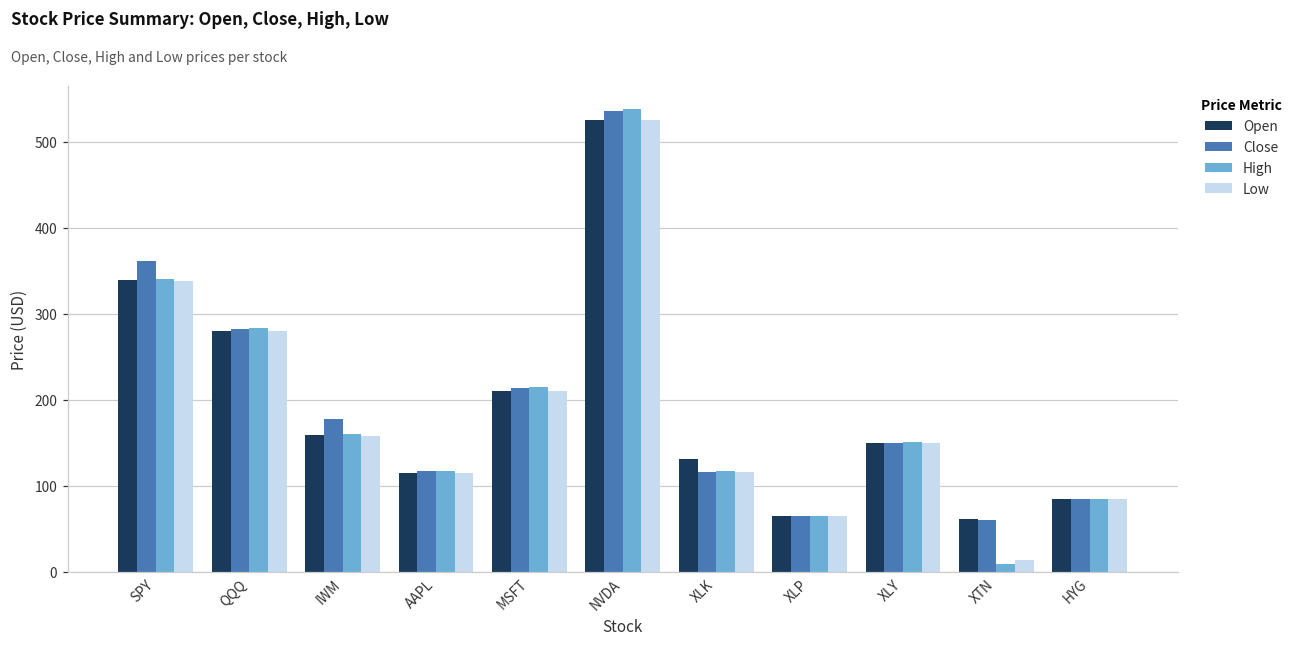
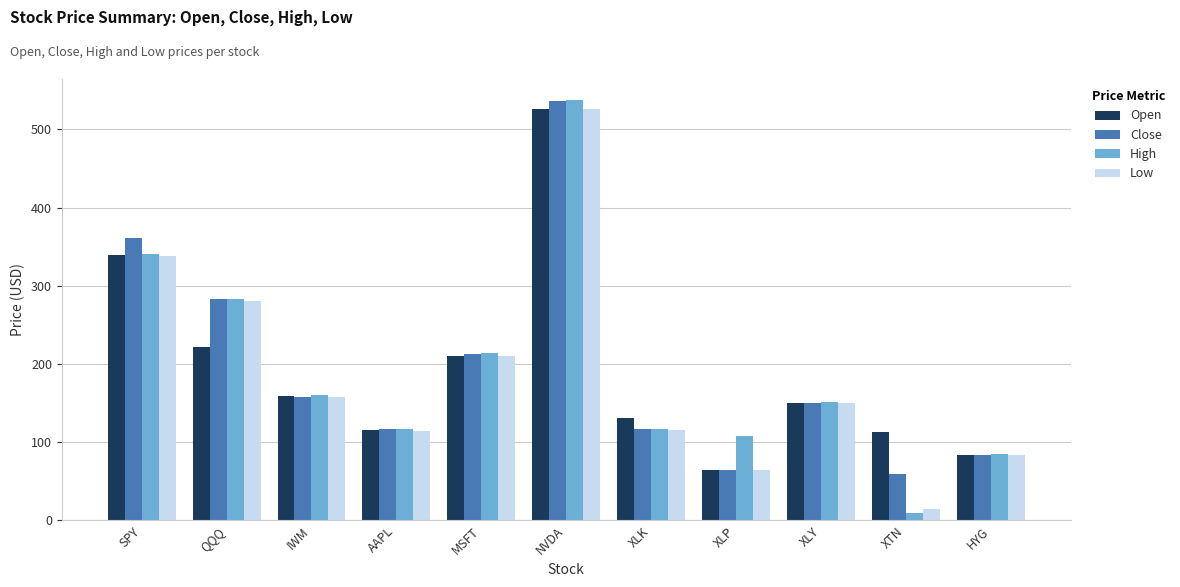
Open, QQQ: 280 -> 220
Close, IWM: 180 -> 160
High, XLP: 60 -> 110
Open, XTN: 60 -> 110
